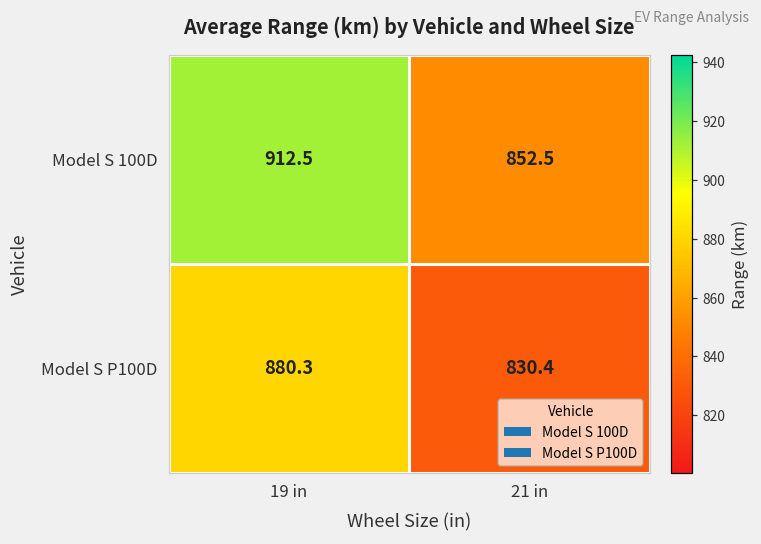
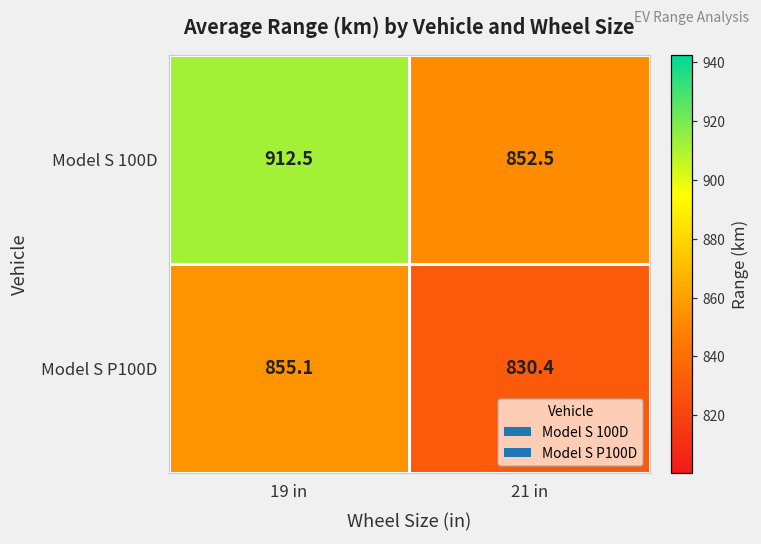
Model S P100D, 19 in: 880.3 -> 855.1
